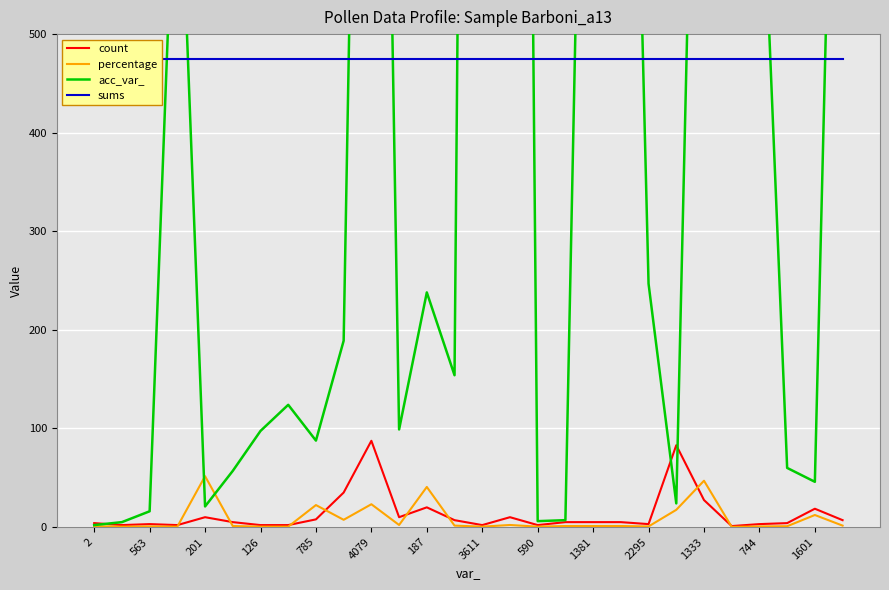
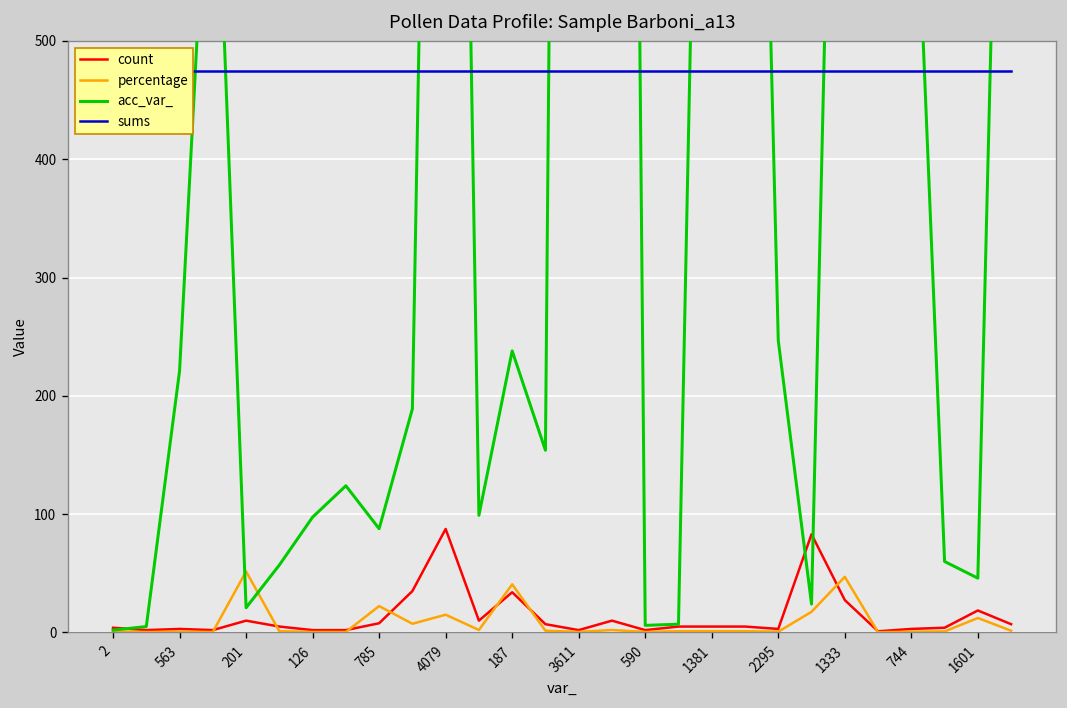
acc_var_, 563: 20 -> 220
percentage, 4079: 23 -> 15
count, 187: 20 -> 30
